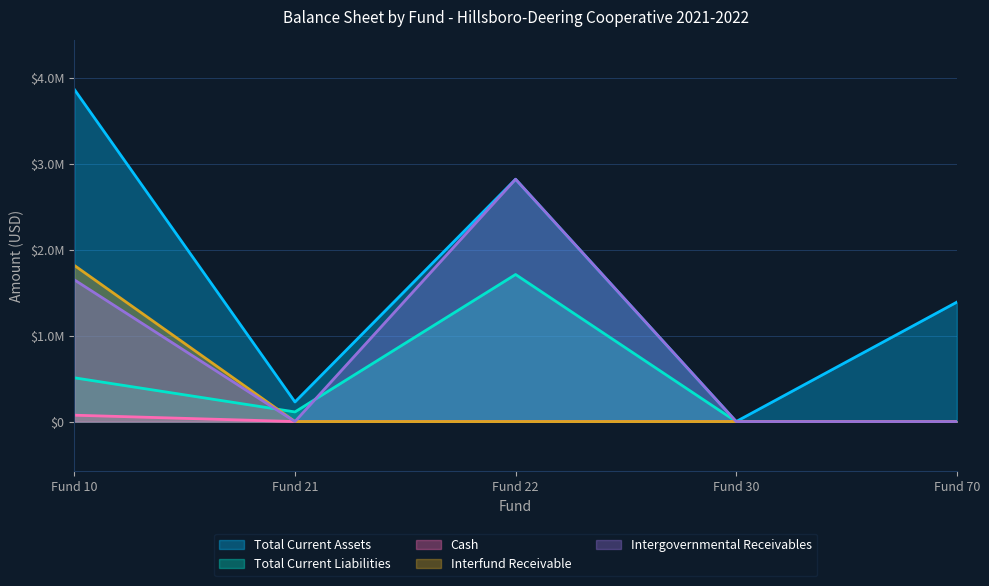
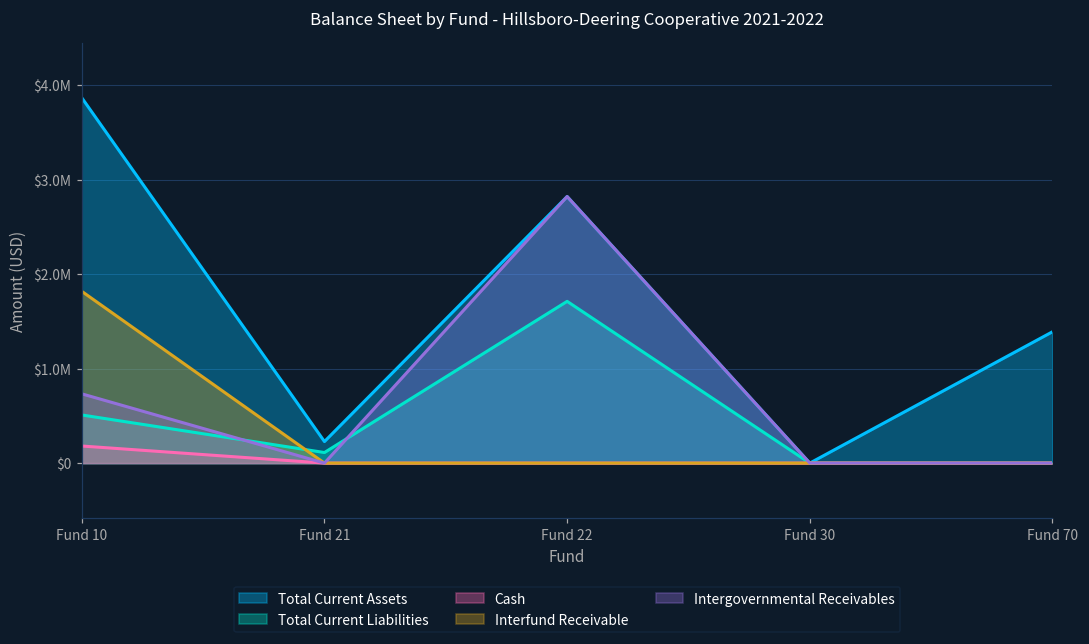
Cash, Fund 10: $100000 -> $200000
Intergovernmental Receivables, Fund 10: $1600000 -> $700000
